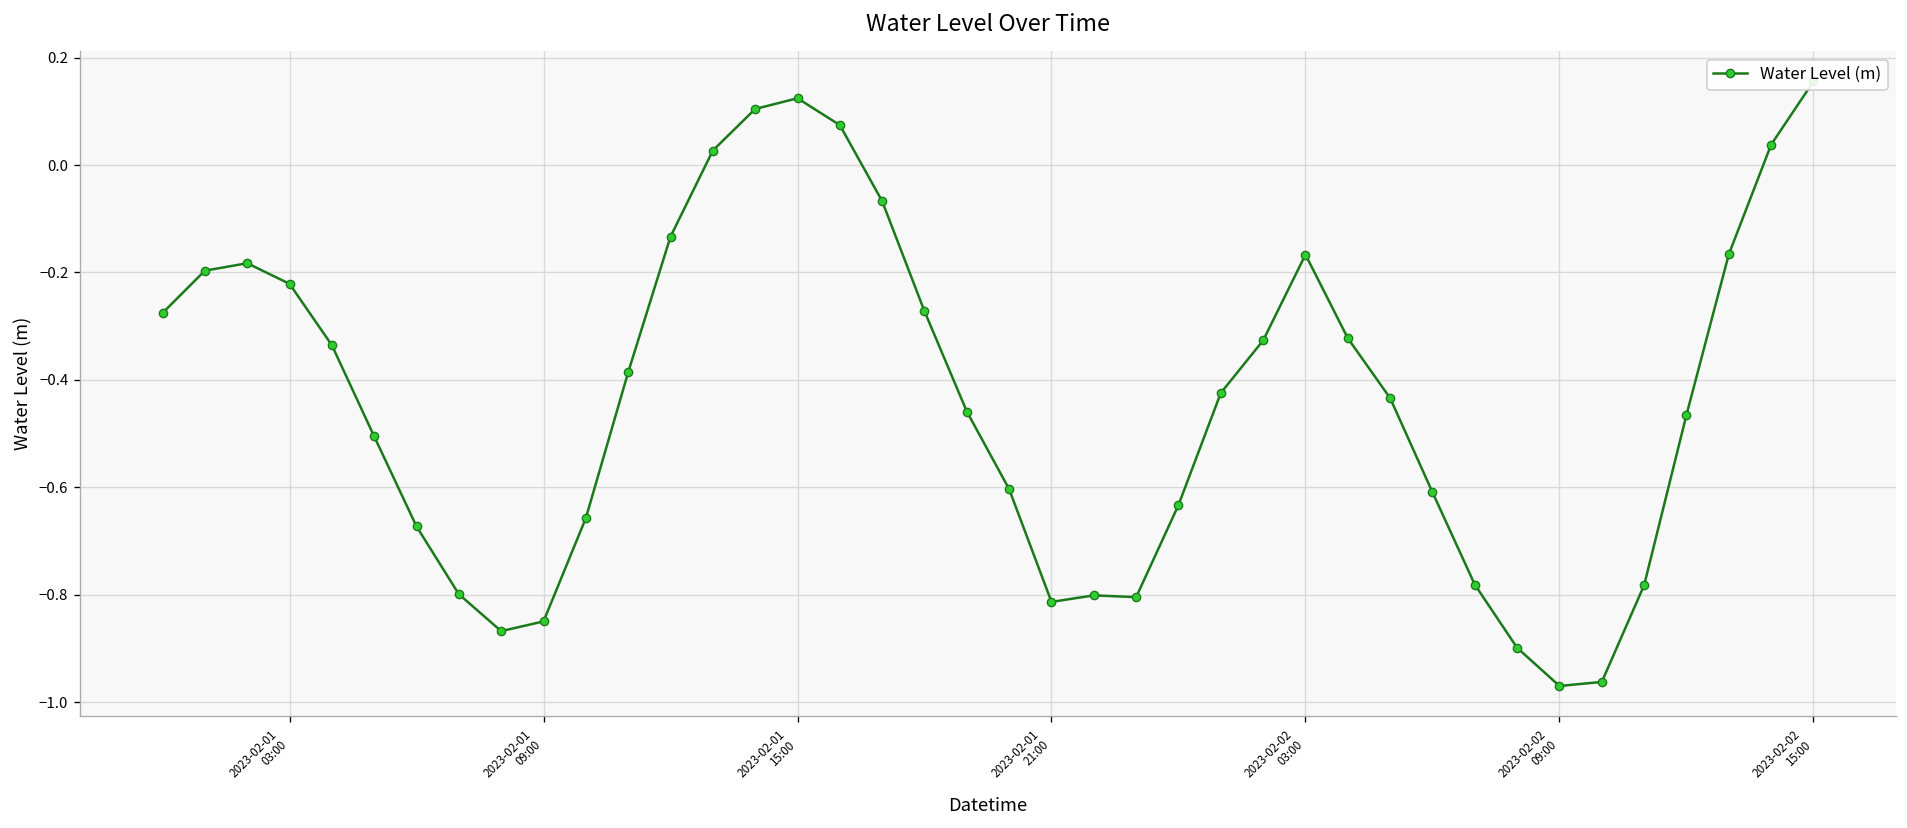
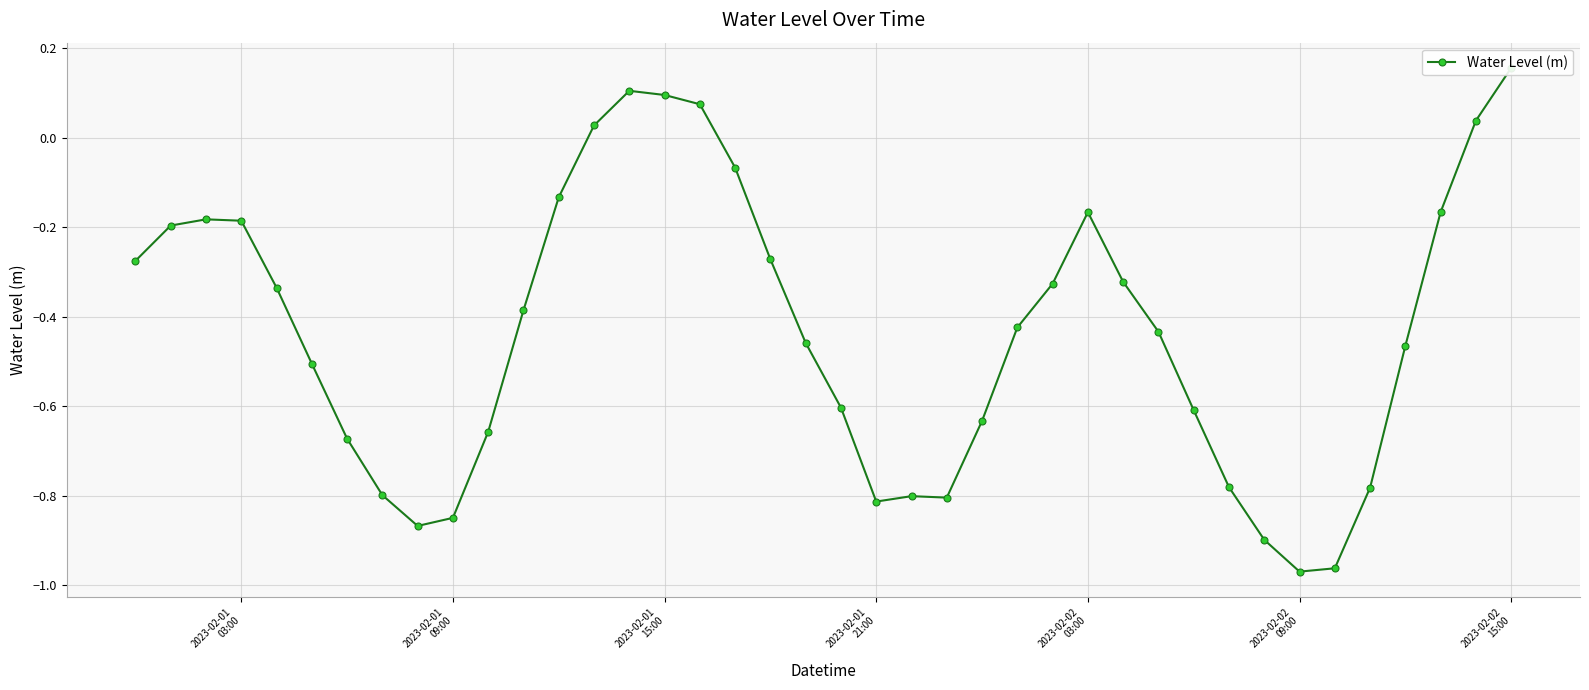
2023-02-01 03:00: -0.22 -> -0.19
2023-02-01 15:00: 0.12 -> 0.10
